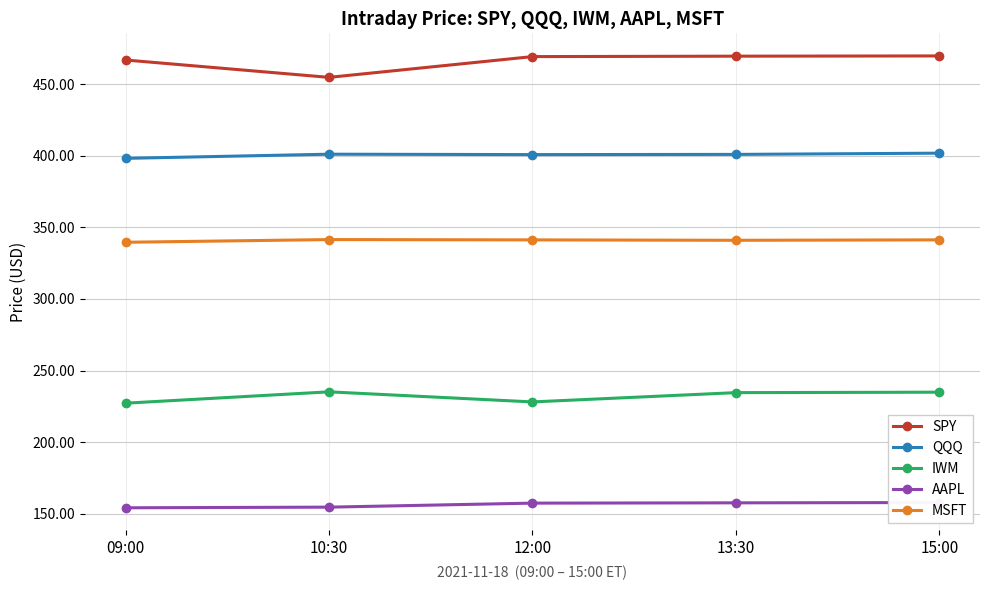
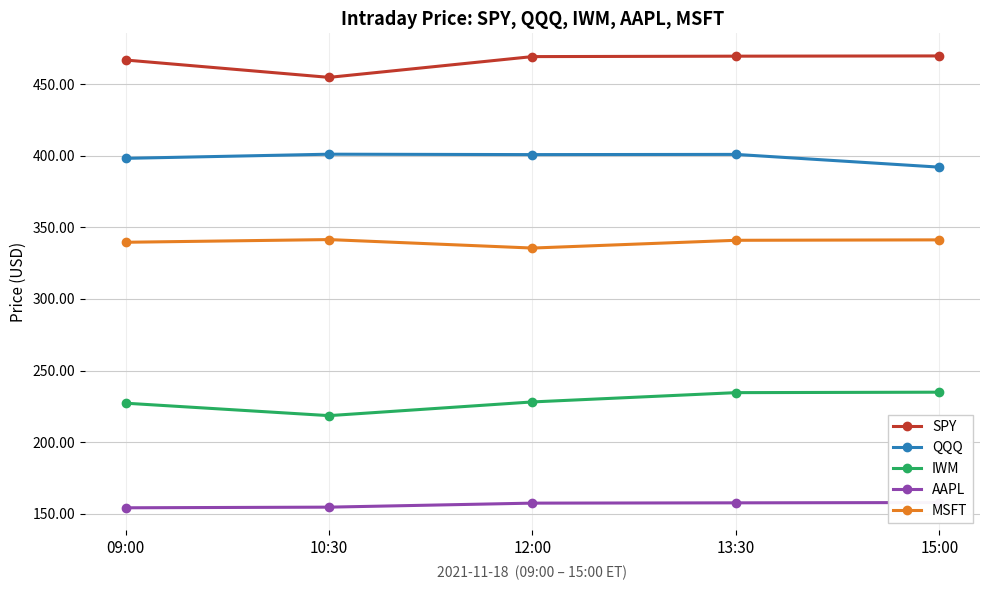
IWM, 10:30: 235 -> 219
MSFT, 12:00: 341 -> 336
QQQ, 15:00: 402 -> 392
